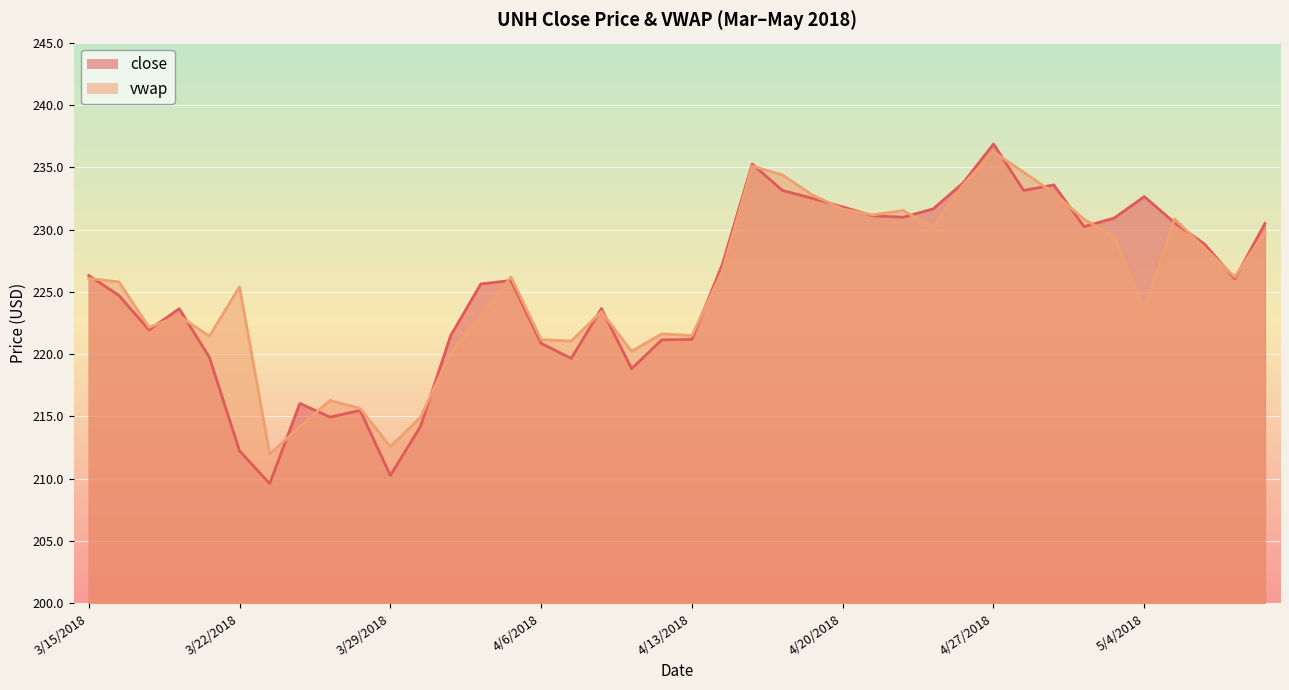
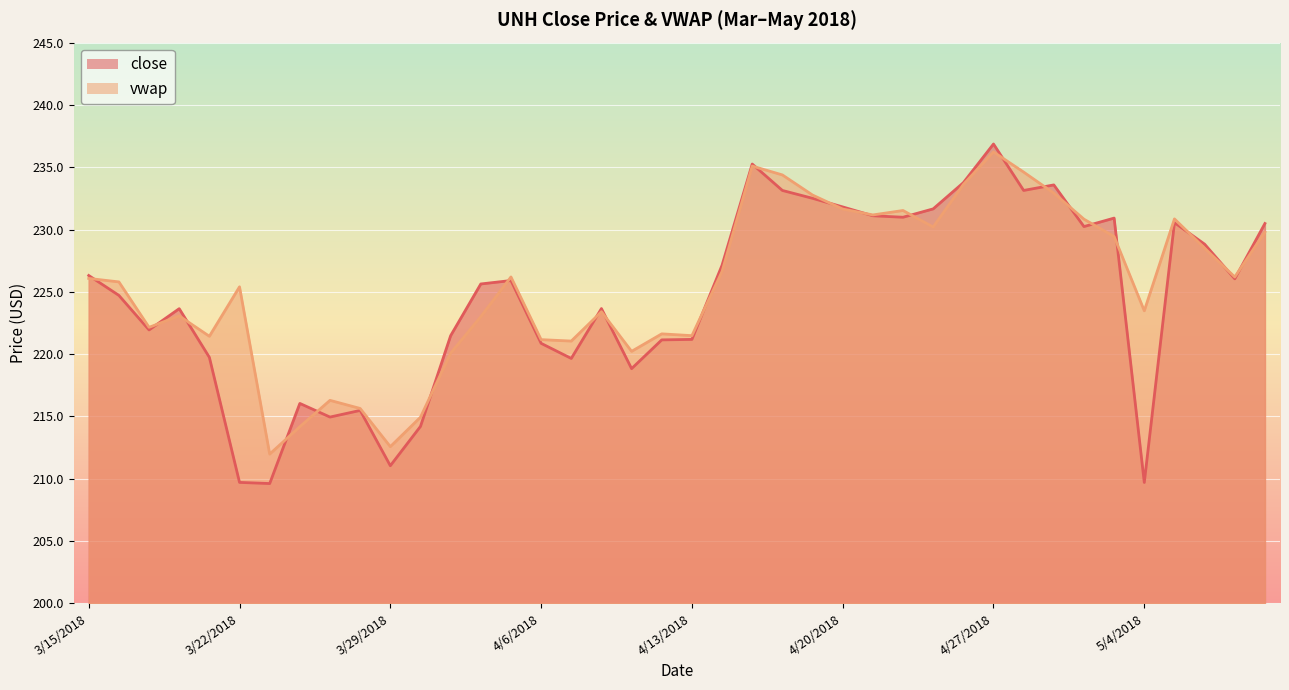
close, 3/22/2018: 212.2 -> 209.7
close, 3/29/2018: 210.3 -> 211.0
close, 5/4/2018: 232.6 -> 209.7
